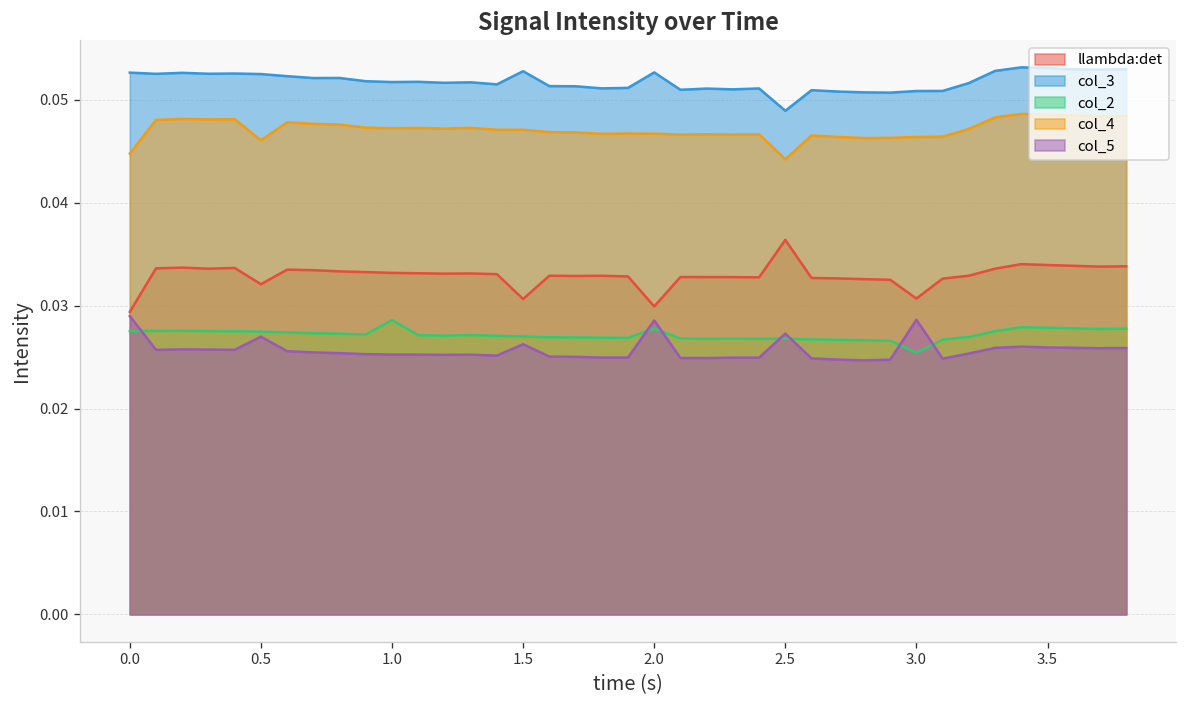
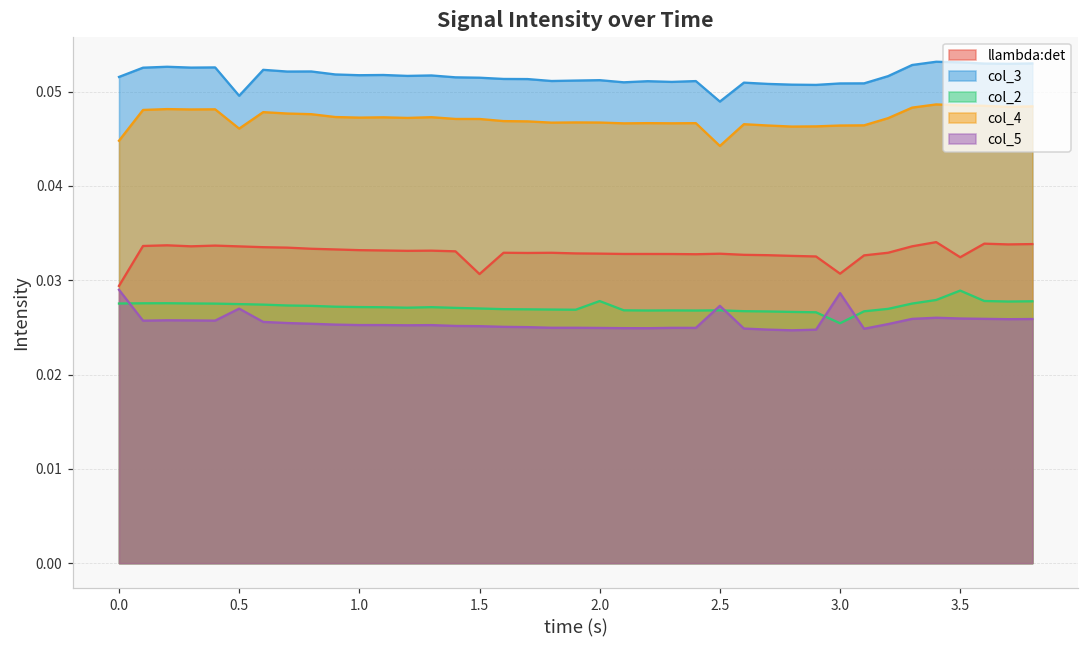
col_3, 0.0: 0.053 -> 0.052
llambda:det, 0.5: 0.032 -> 0.034
col_3, 0.5: 0.053 -> 0.050
col_2, 1.0: 0.029 -> 0.027
col_3, 1.5: 0.053 -> 0.051
col_5, 1.5: 0.026 -> 0.025
llambda:det, 2.0: 0.030 -> 0.033
col_3, 2.0: 0.053 -> 0.051
col_5, 2.0: 0.029 -> 0.025
llambda:det, 2.5: 0.036 -> 0.033
llambda:det, 3.5: 0.034 -> 0.032
col_2, 3.5: 0.028 -> 0.029
